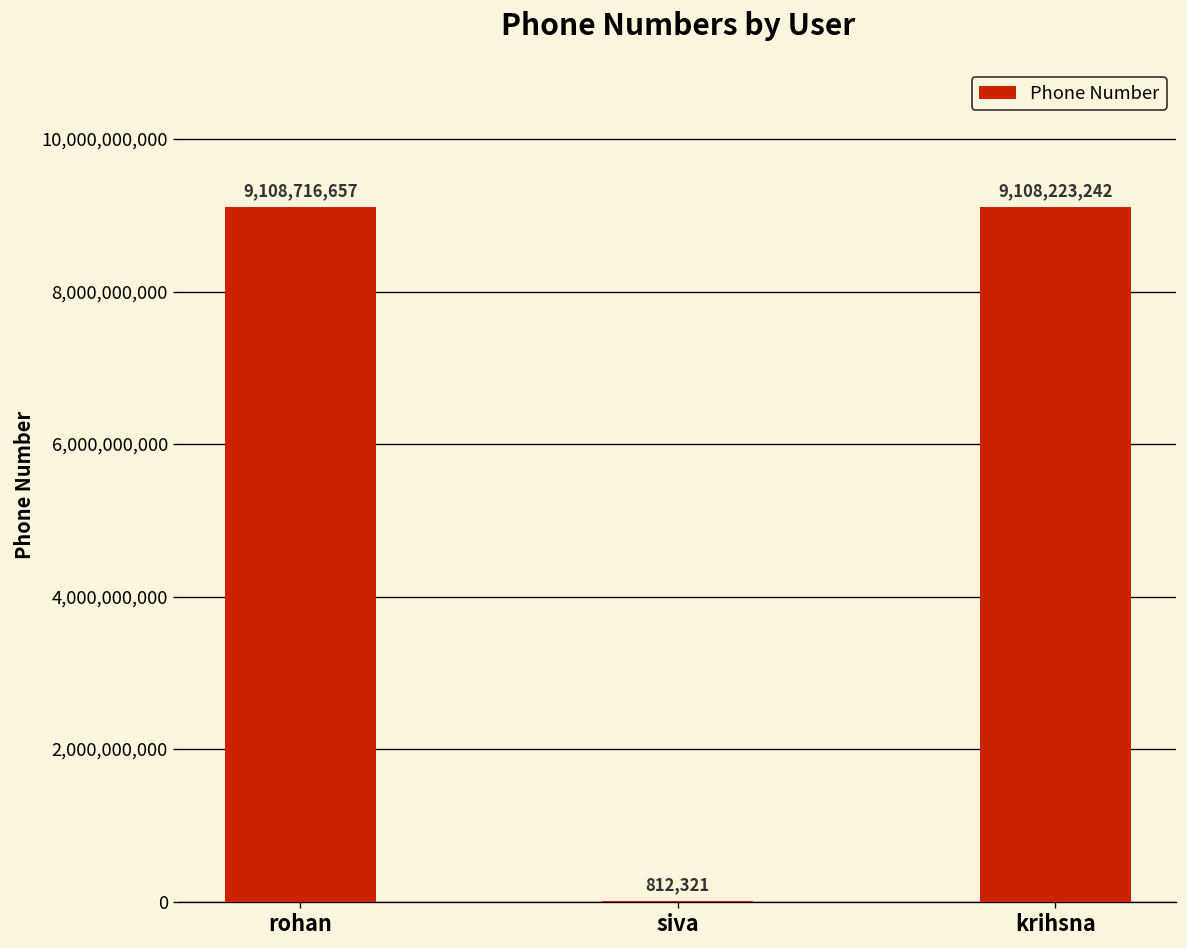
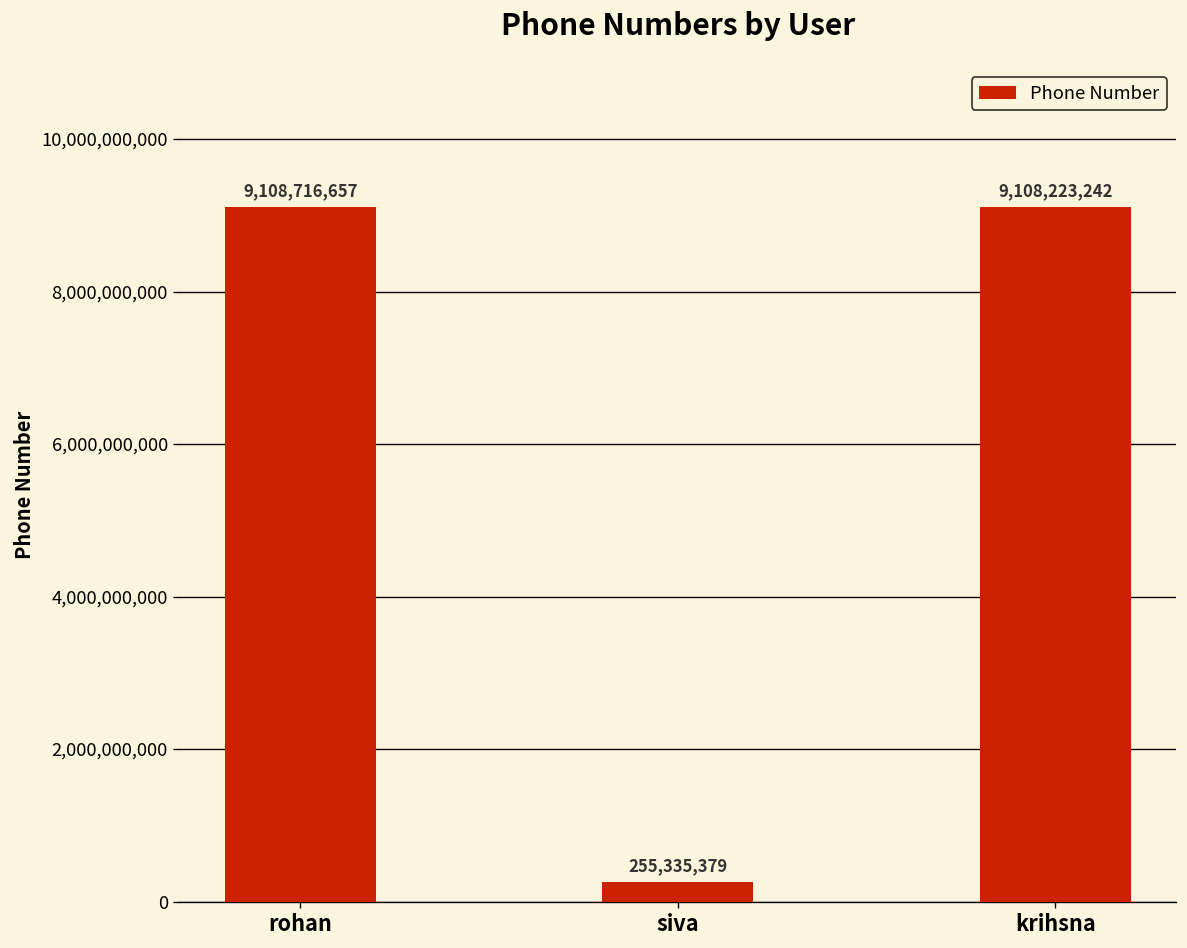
siva: 812,321 -> 255,335,379
